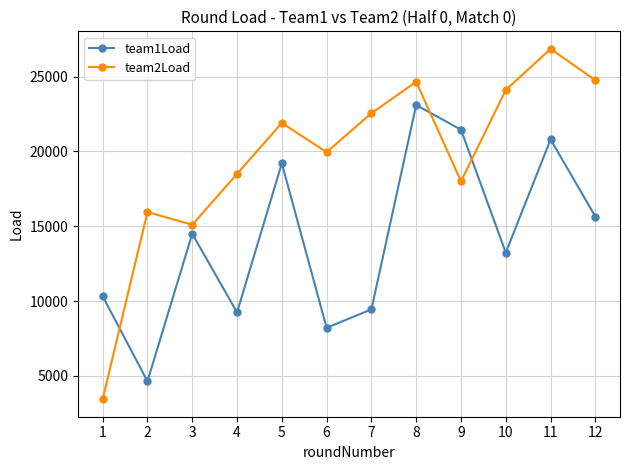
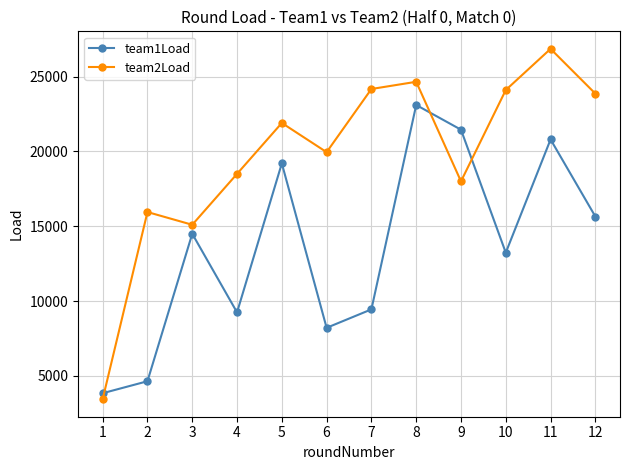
team1Load, 1: 10300 -> 3900
team2Load, 7: 22600 -> 24200
team2Load, 12: 24800 -> 23900
